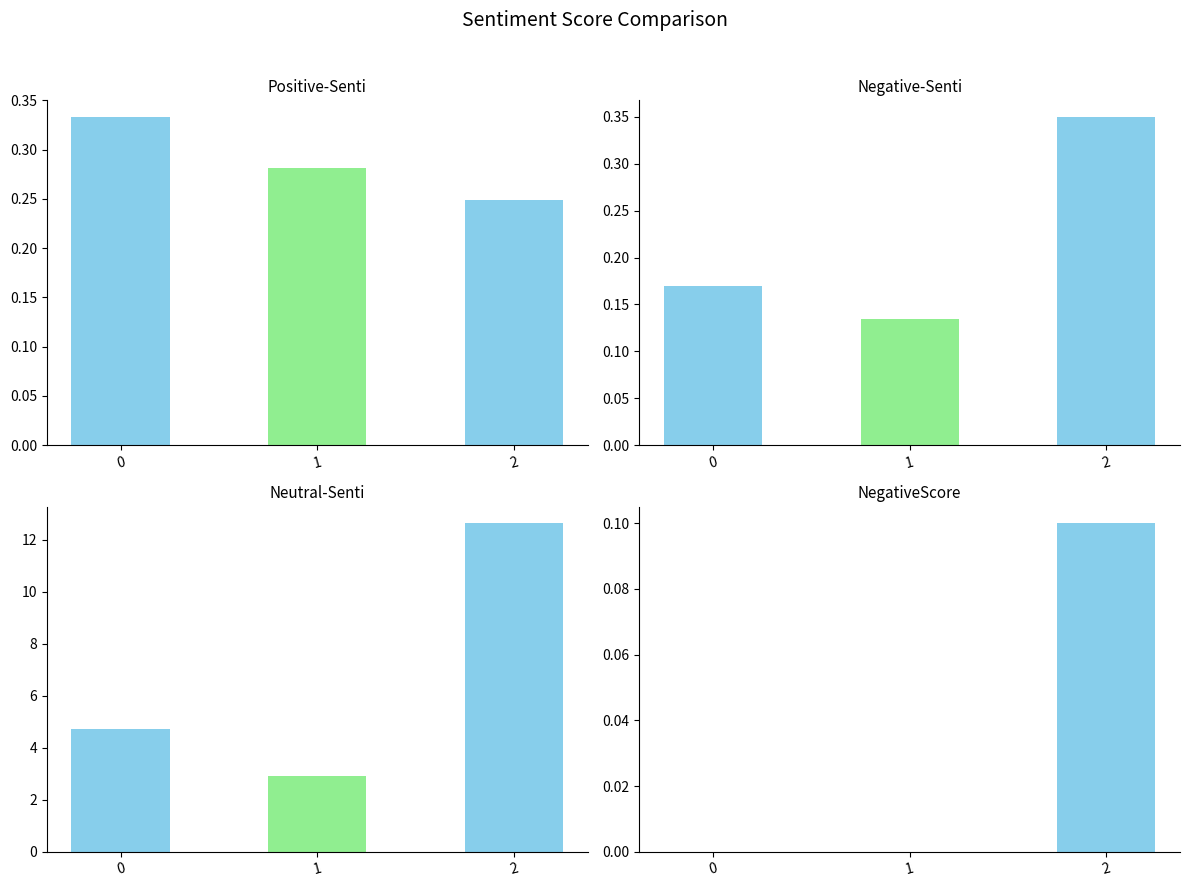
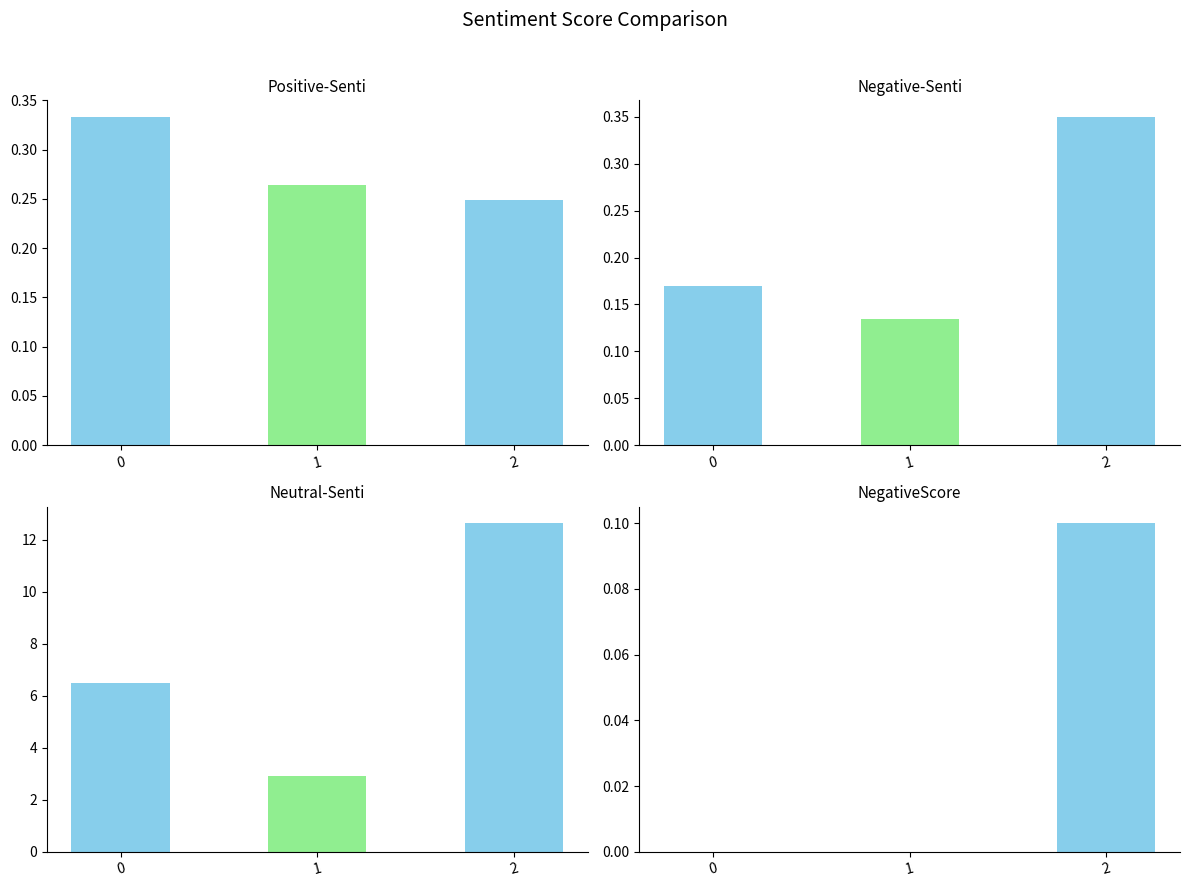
Positive-Senti, 1: 0.28 -> 0.26
Neutral-Senti, 0: 4.7 -> 6.5
